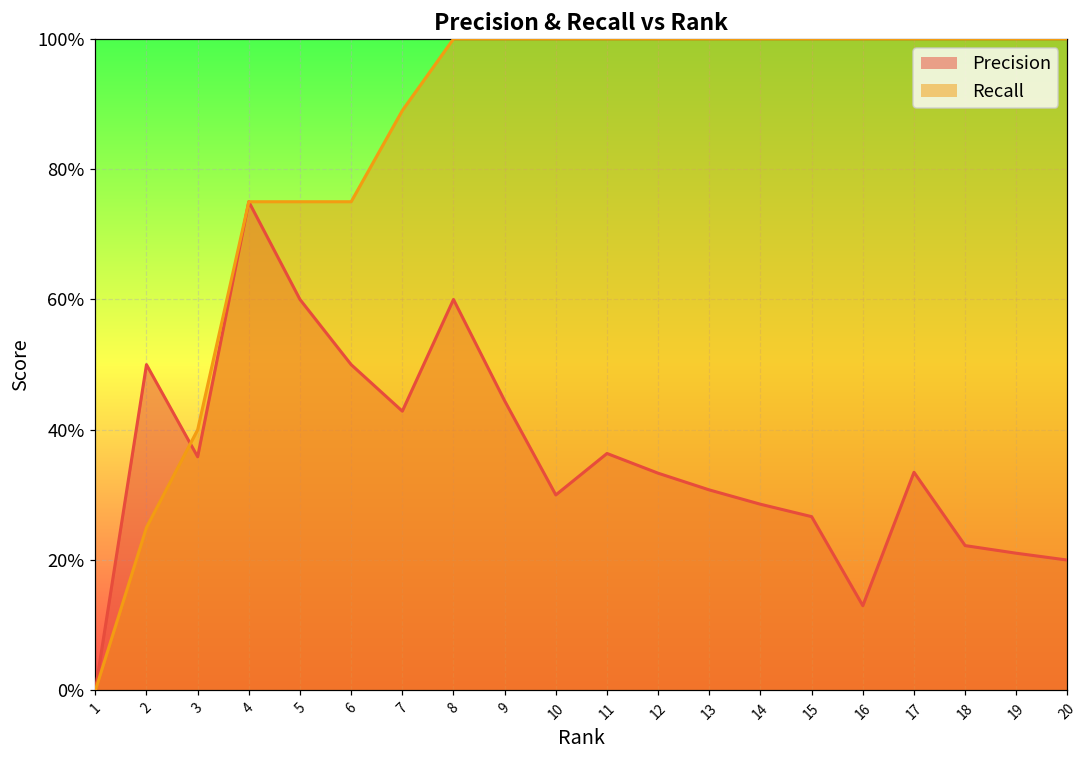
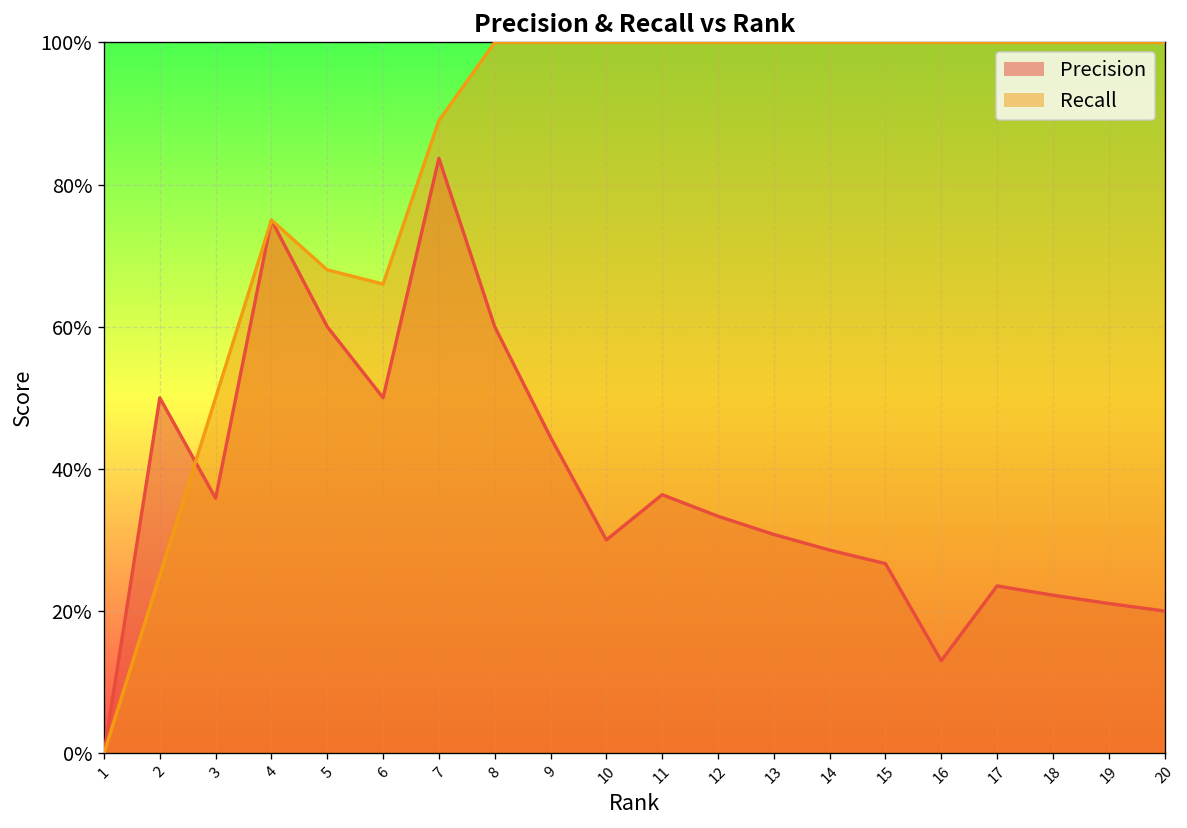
Recall, 3: 40% -> 50%
Recall, 5: 75% -> 68%
Recall, 6: 75% -> 66%
Precision, 7: 43% -> 84%
Precision, 17: 33% -> 24%
